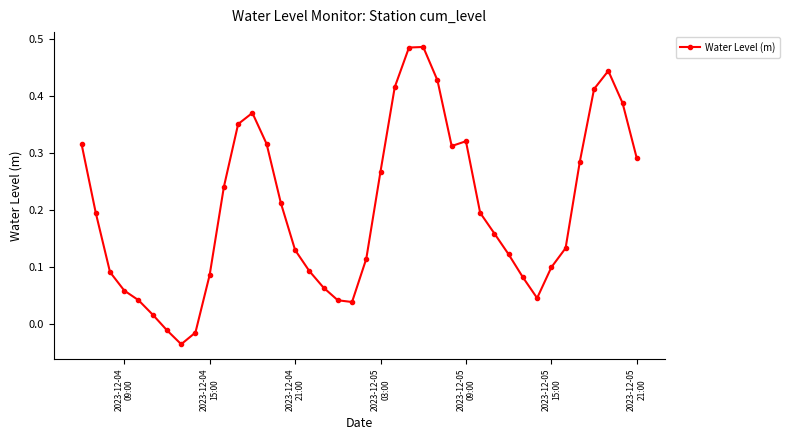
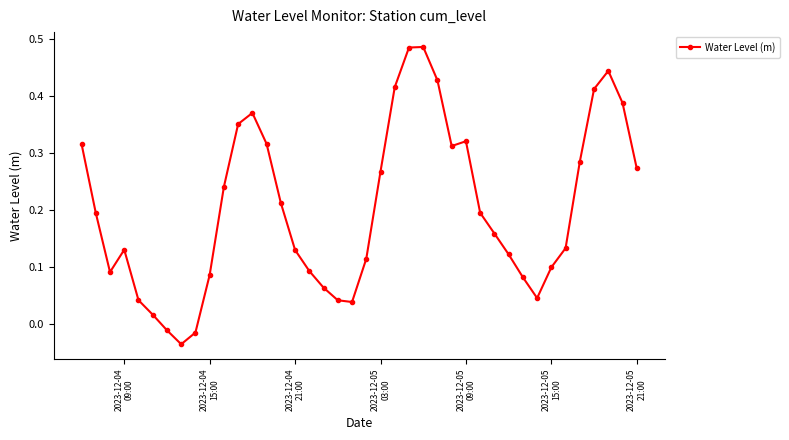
2023-12-04 09:00: 0.06 -> 0.13
2023-12-05 21:00: 0.29 -> 0.27
